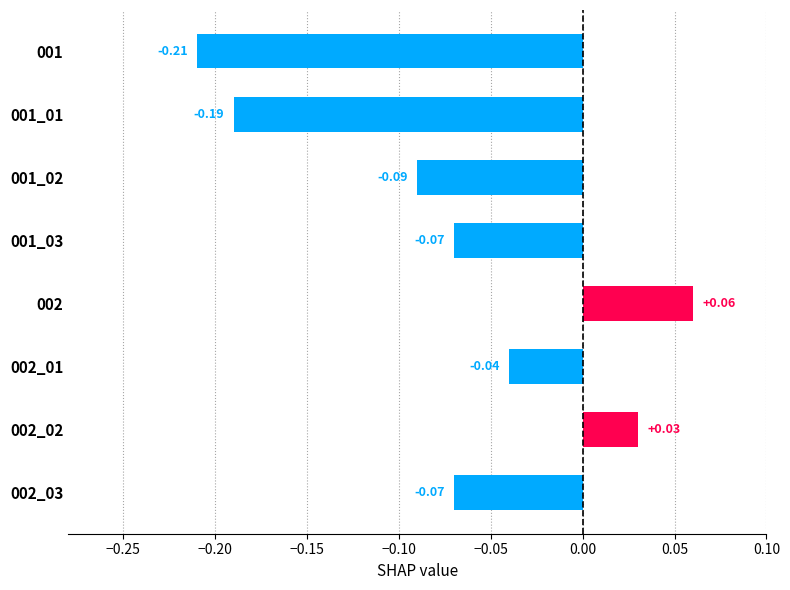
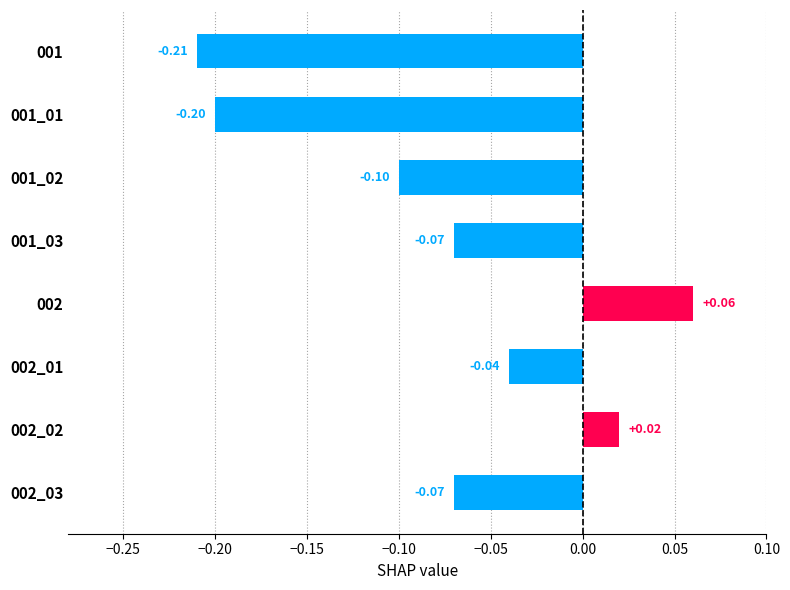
001_01: -0.19 -> -0.20
001_02: -0.09 -> -0.10
002_02: +0.03 -> +0.02
